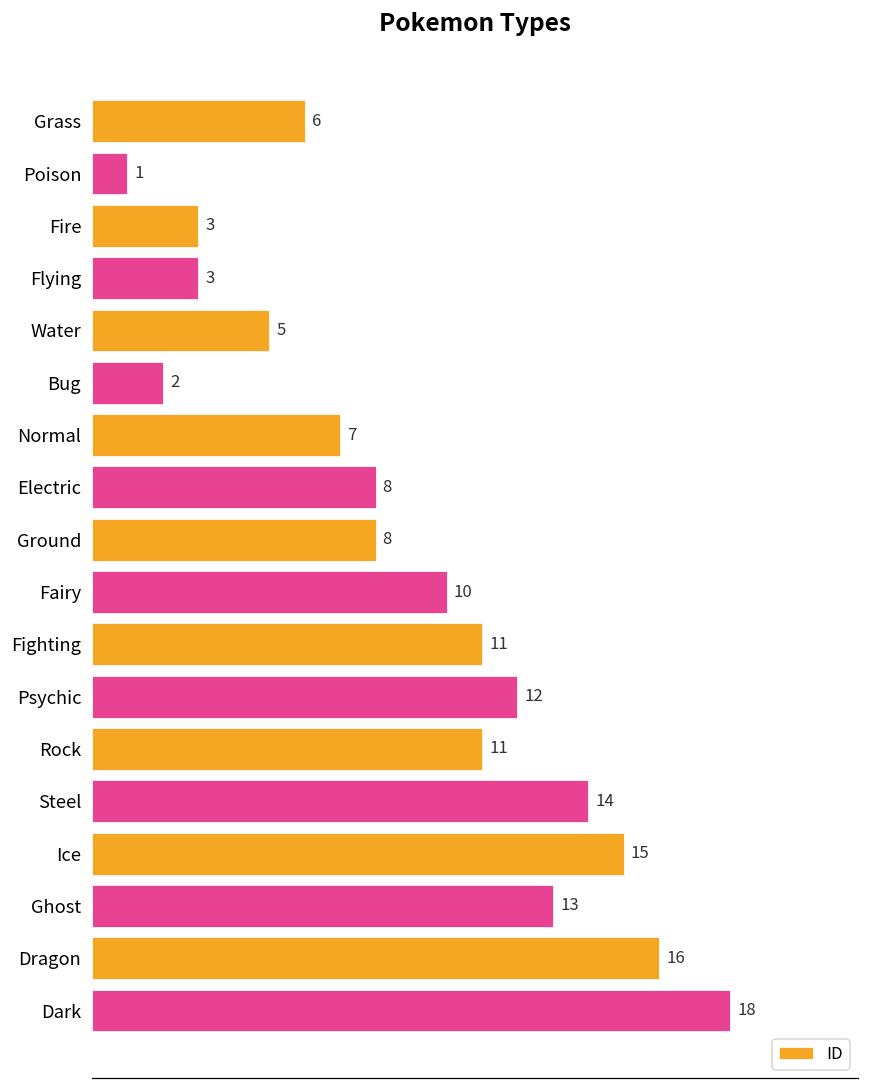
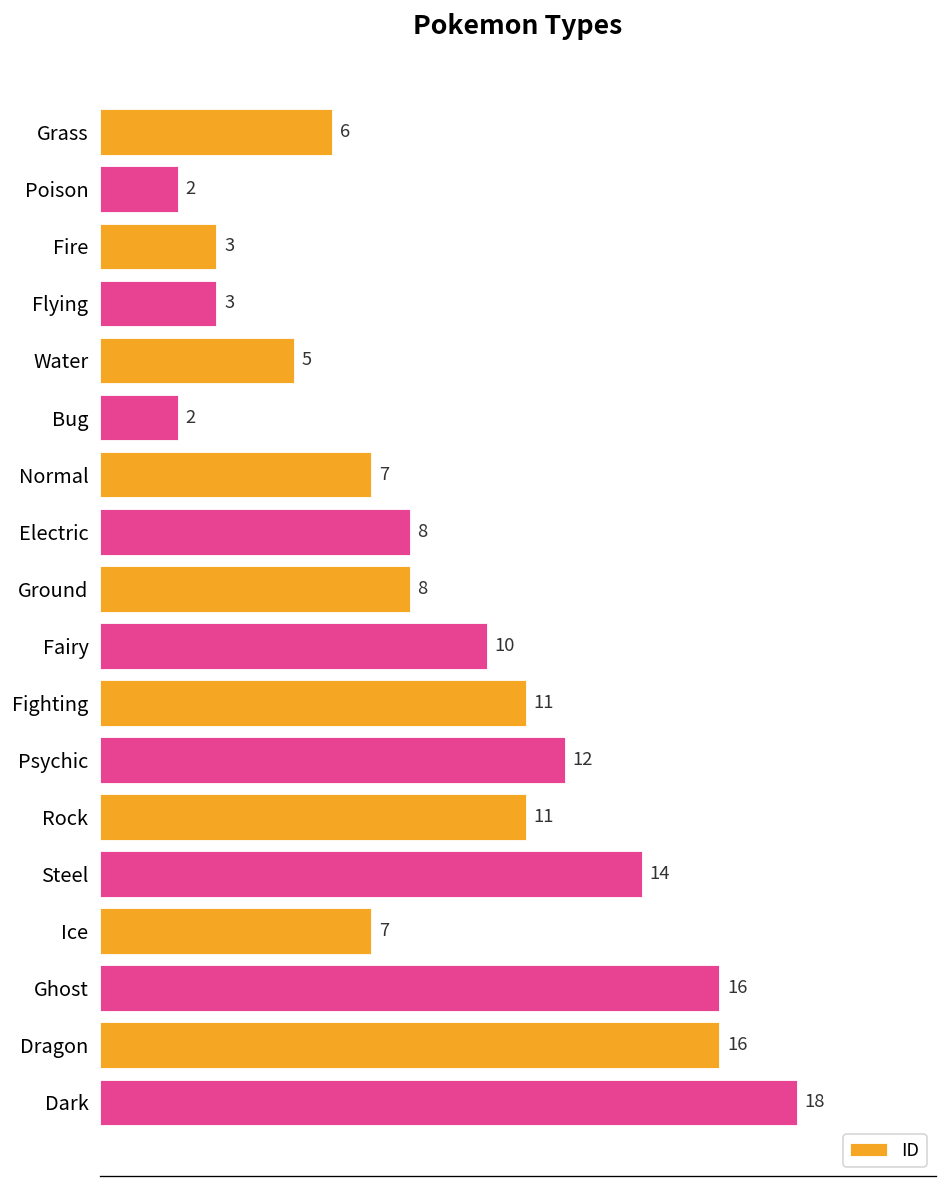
Poison: 1 -> 2
Ice: 15 -> 7
Ghost: 13 -> 16
